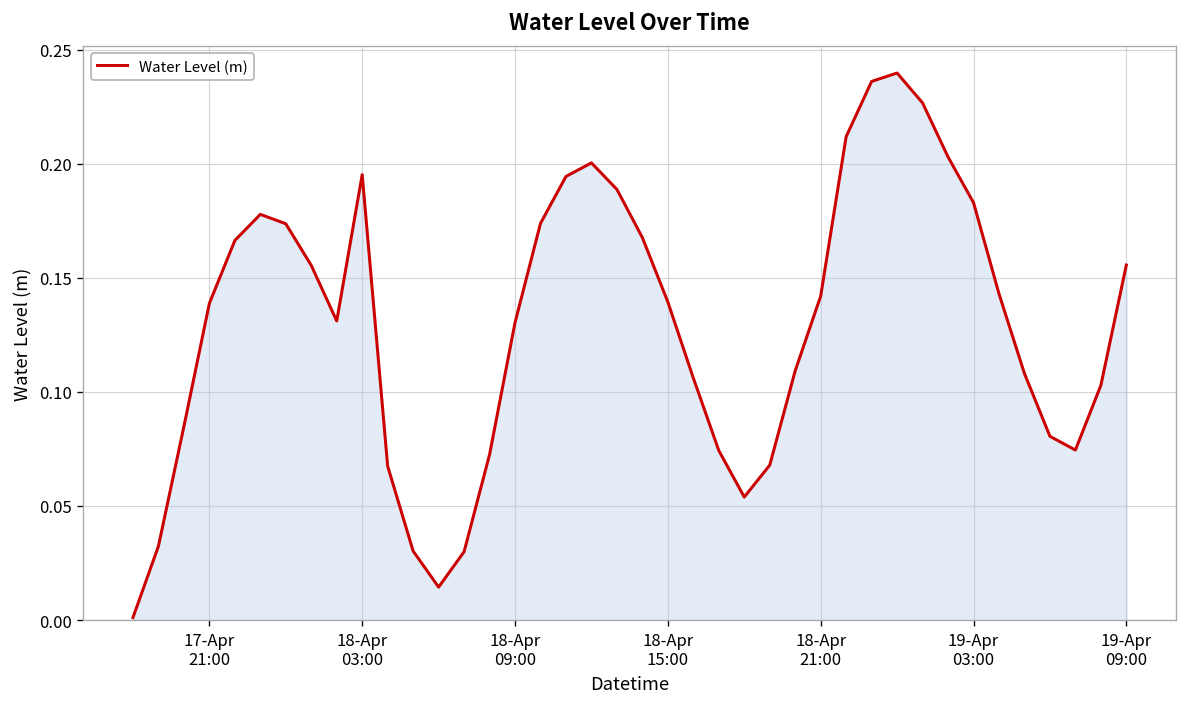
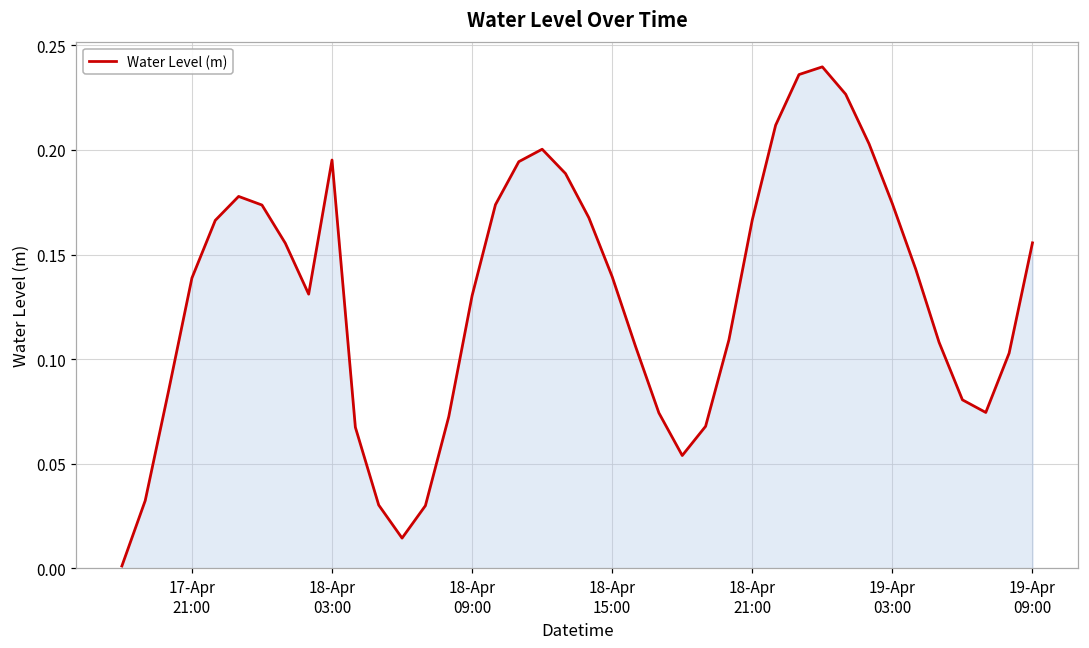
18-Apr 21:00: 0.142 -> 0.167
19-Apr 03:00: 0.183 -> 0.174
